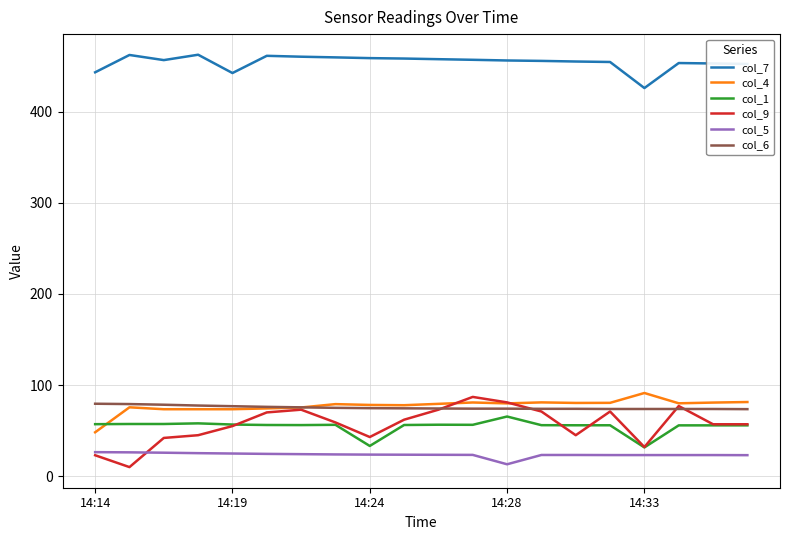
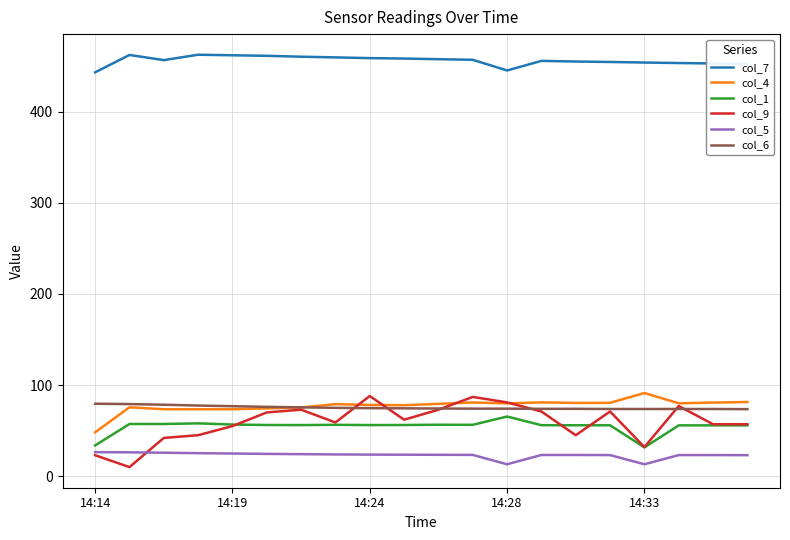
col_1, 14:14: 60 -> 30
col_7, 14:19: 440 -> 460
col_1, 14:24: 30 -> 60
col_9, 14:24: 40 -> 90
col_7, 14:28: 460 -> 450
col_7, 14:33: 430 -> 450
col_5, 14:33: 20 -> 10
